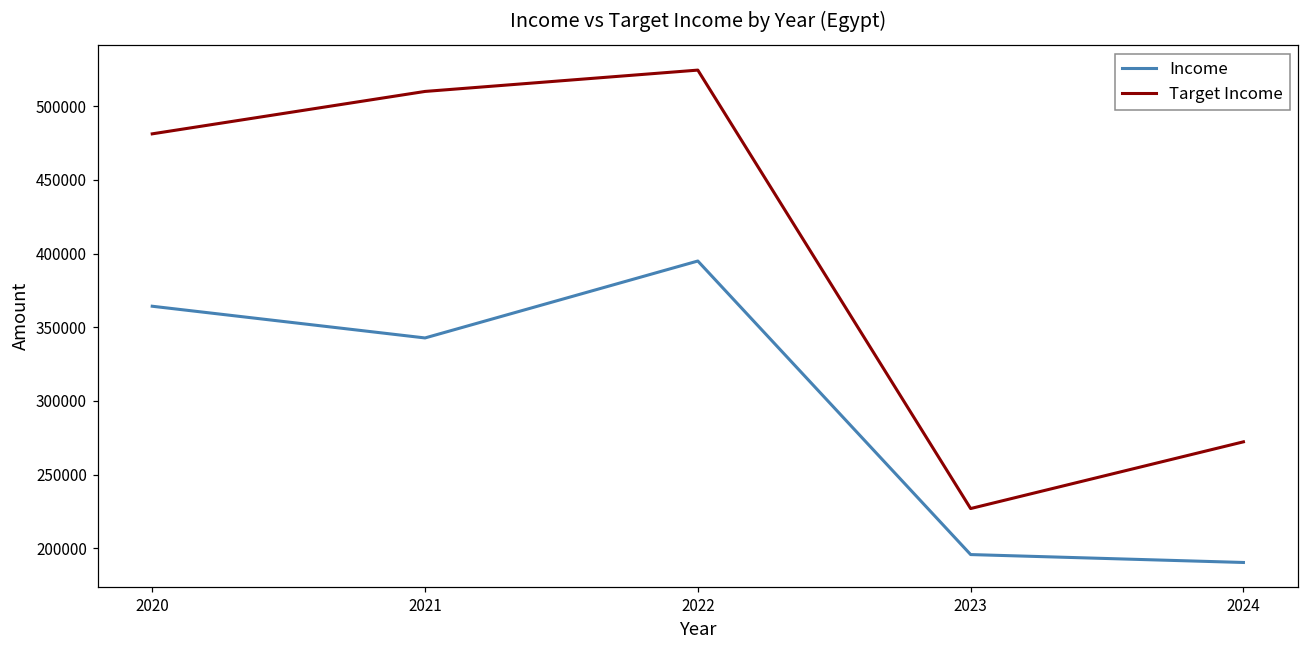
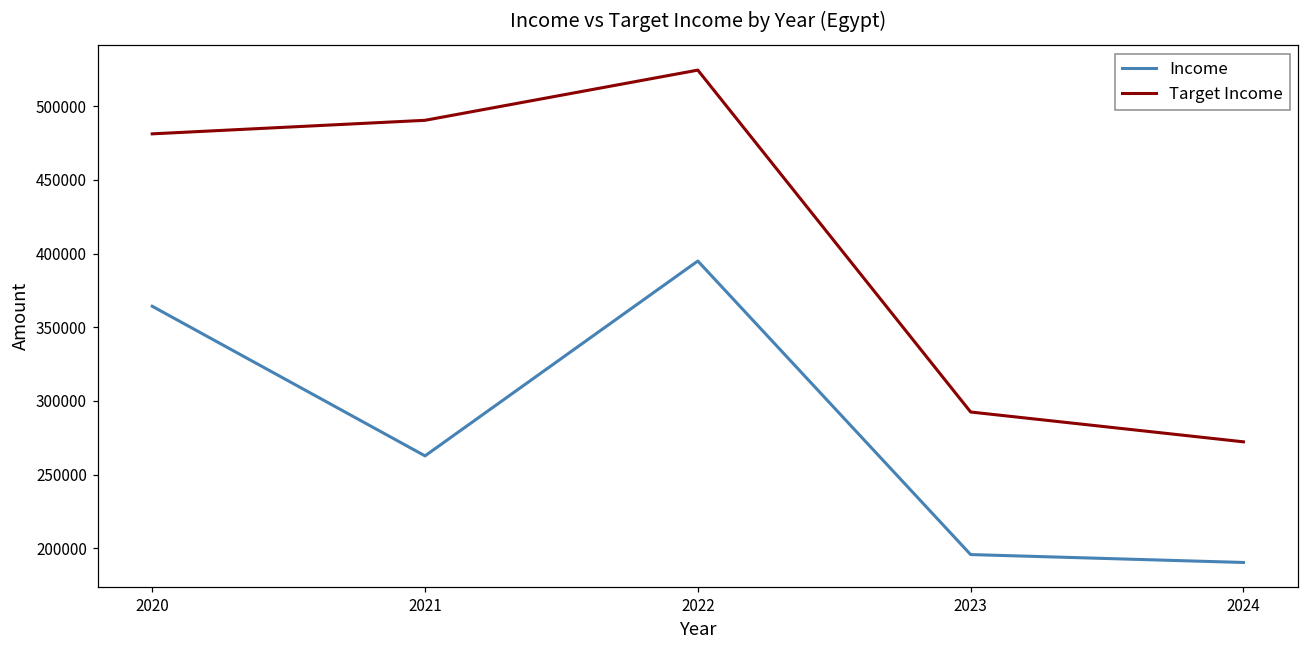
Income, 2021: 343000 -> 263000
Target Income, 2021: 510000 -> 490000
Target Income, 2023: 227000 -> 292000
